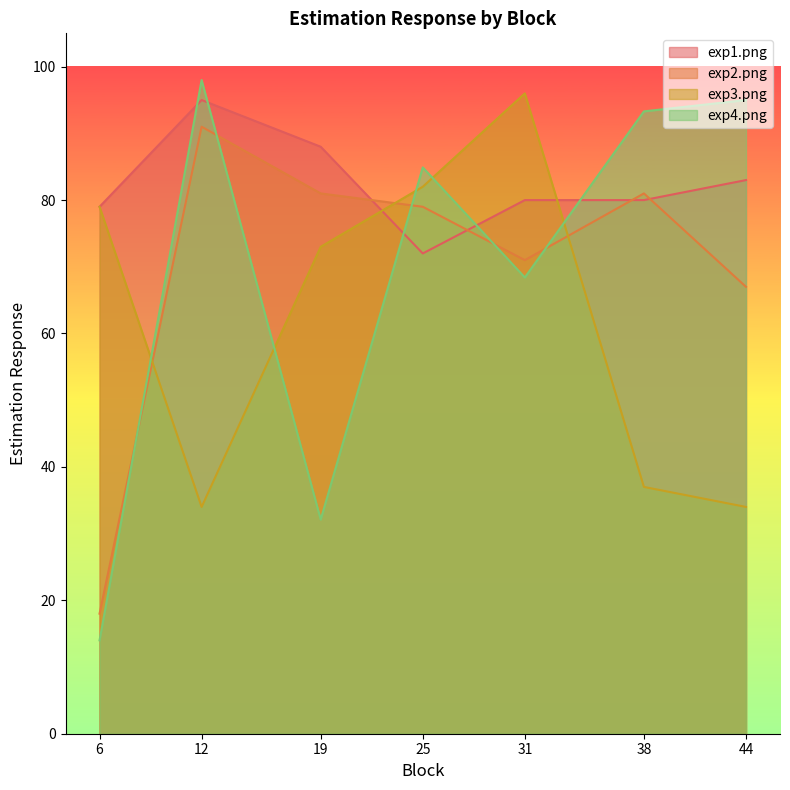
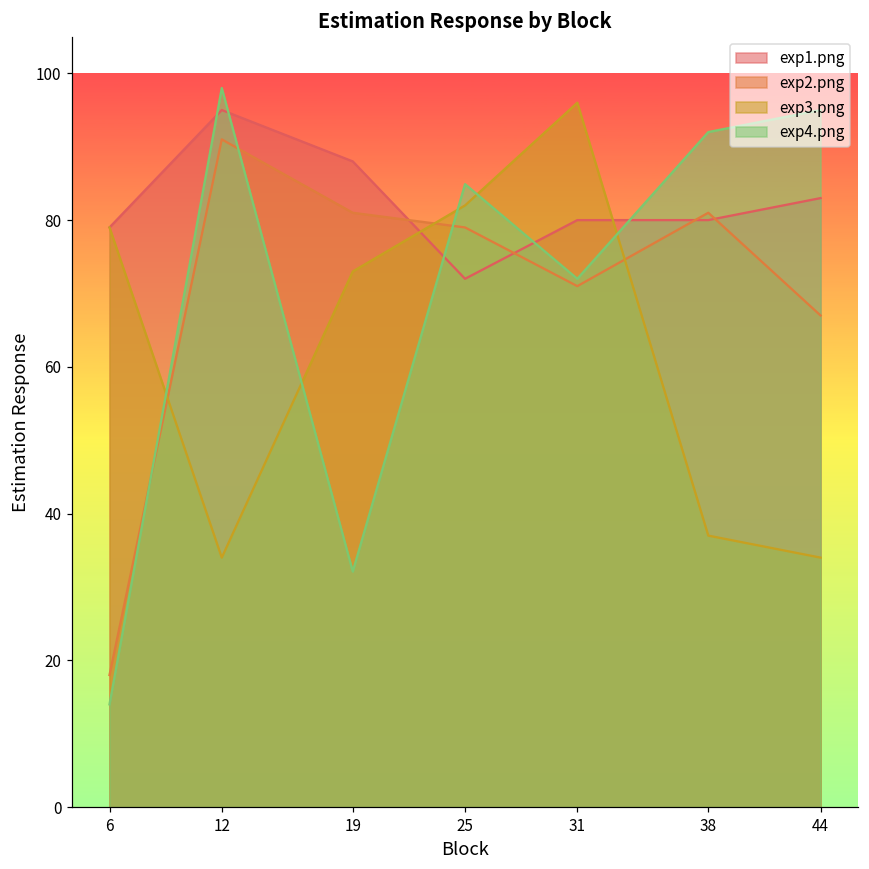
exp4.png, 31: 68 -> 72
exp4.png, 38: 93 -> 92
